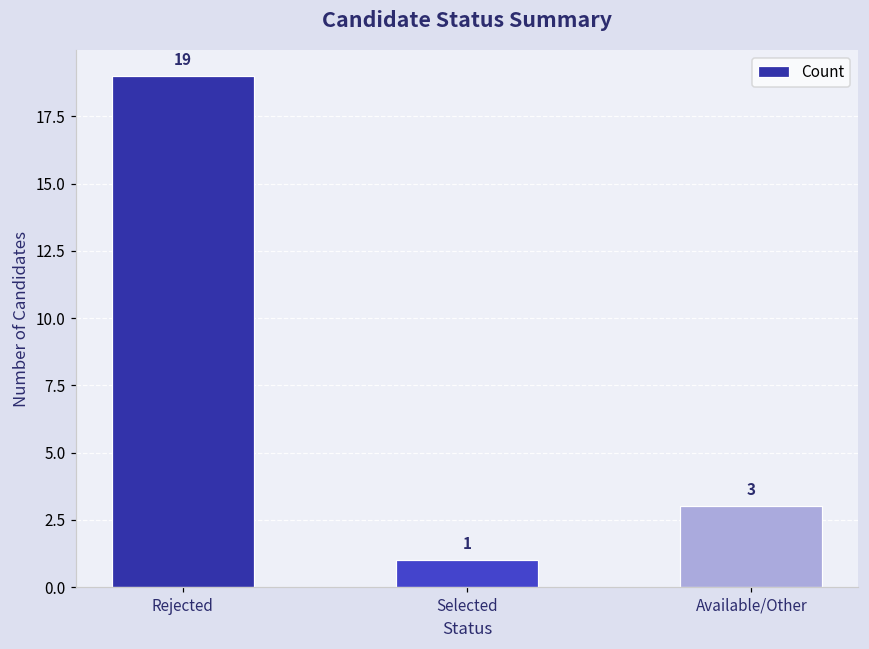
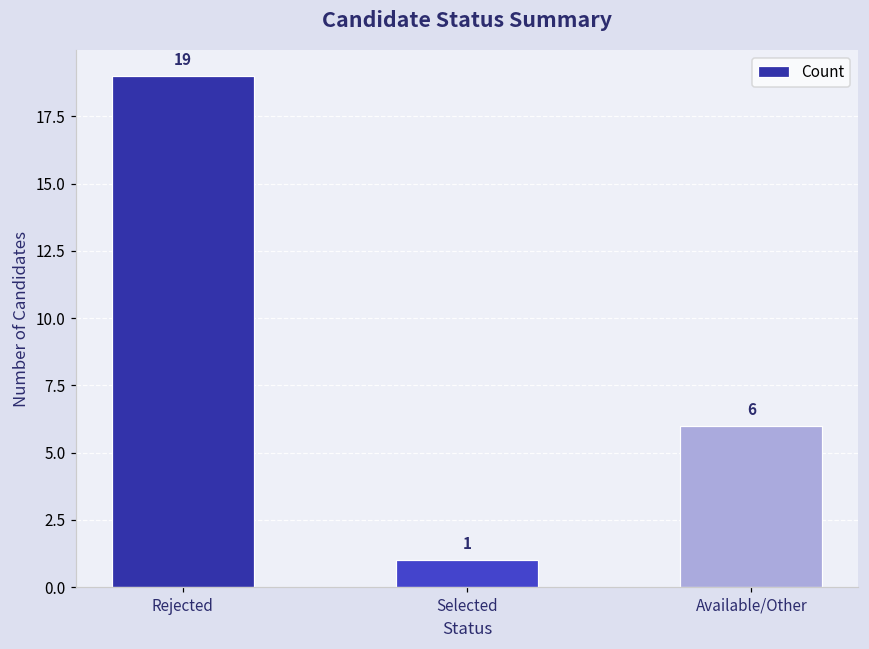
Available/Other: 3 -> 6
